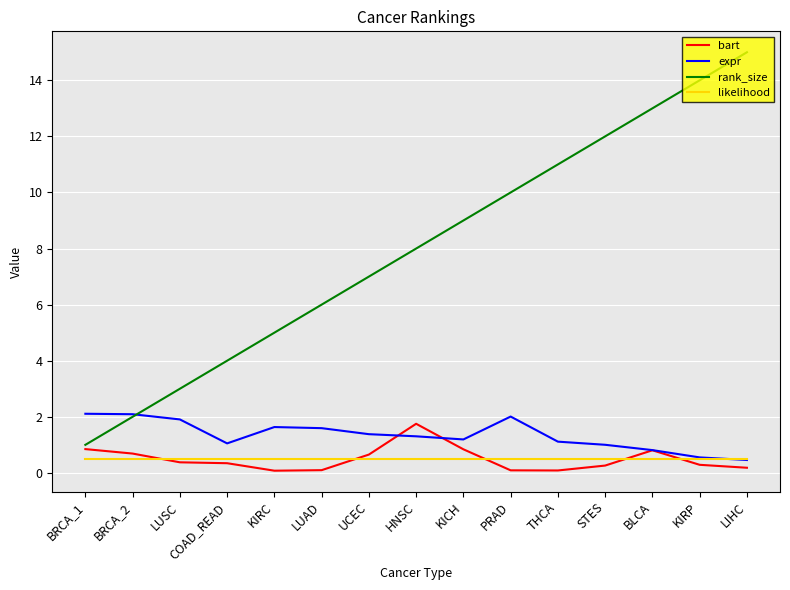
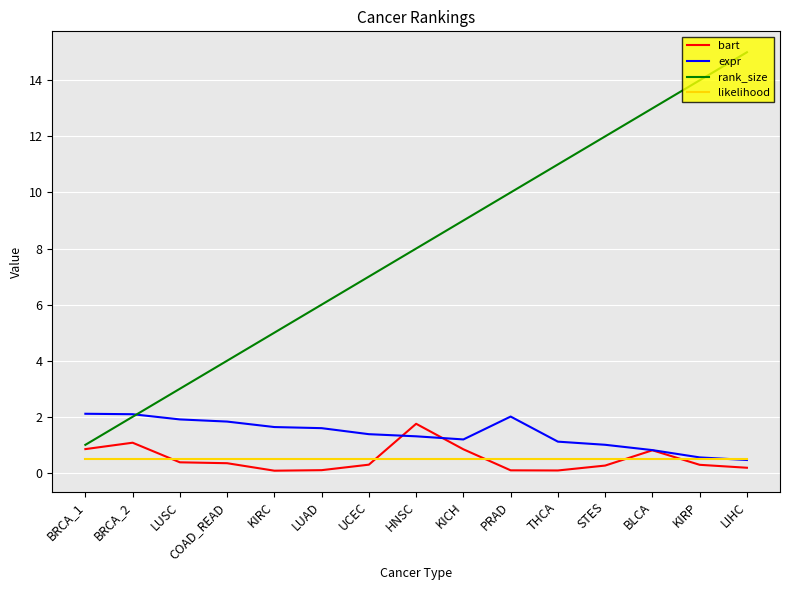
bart, BRCA_2: 0.7 -> 1.1
expr, COAD_READ: 1.1 -> 1.8
bart, UCEC: 0.7 -> 0.3
